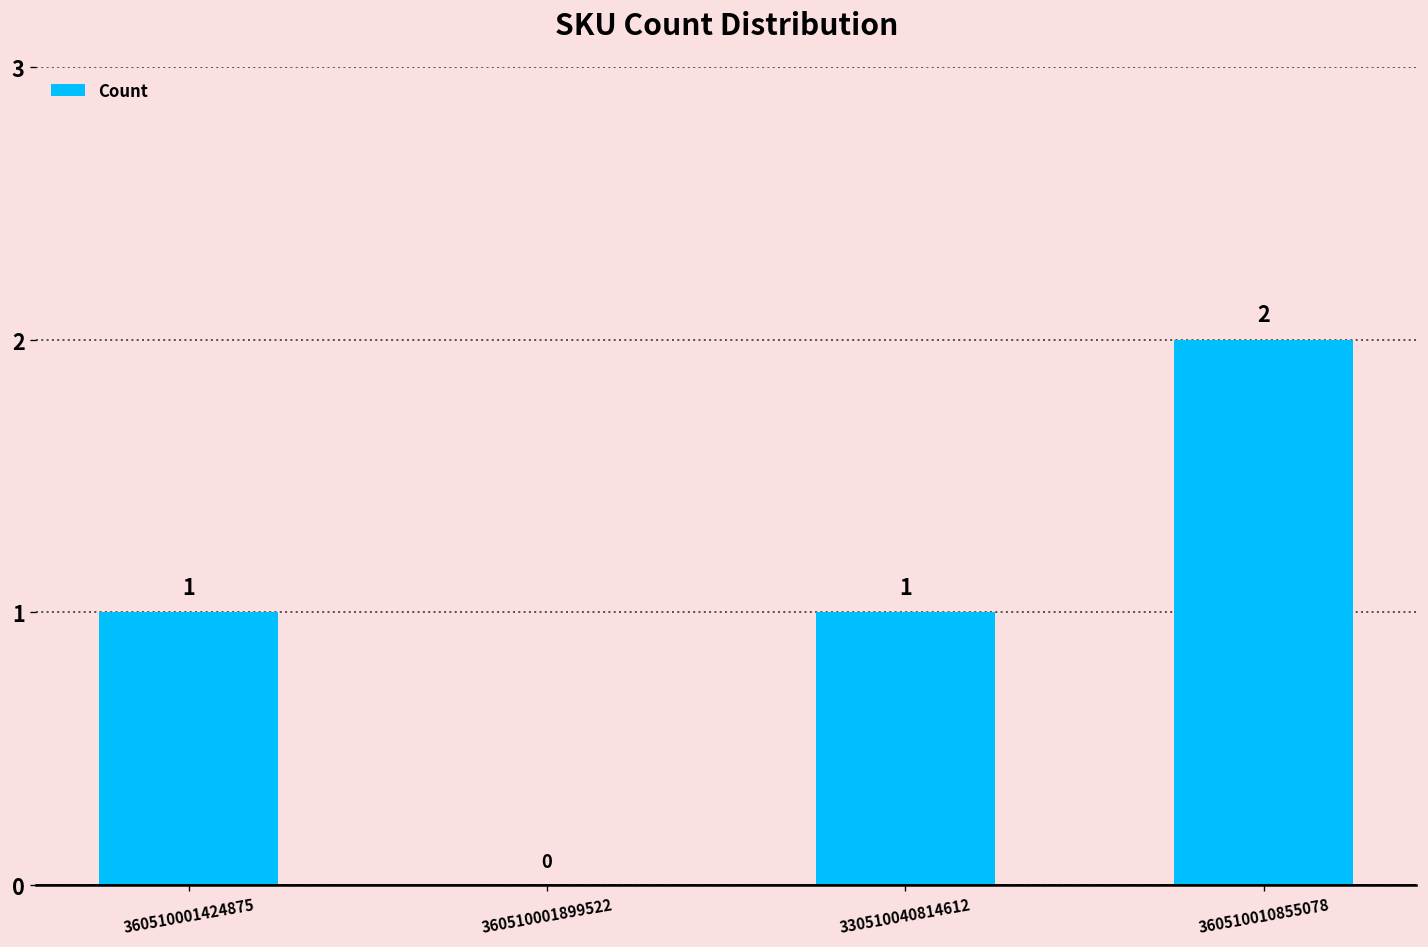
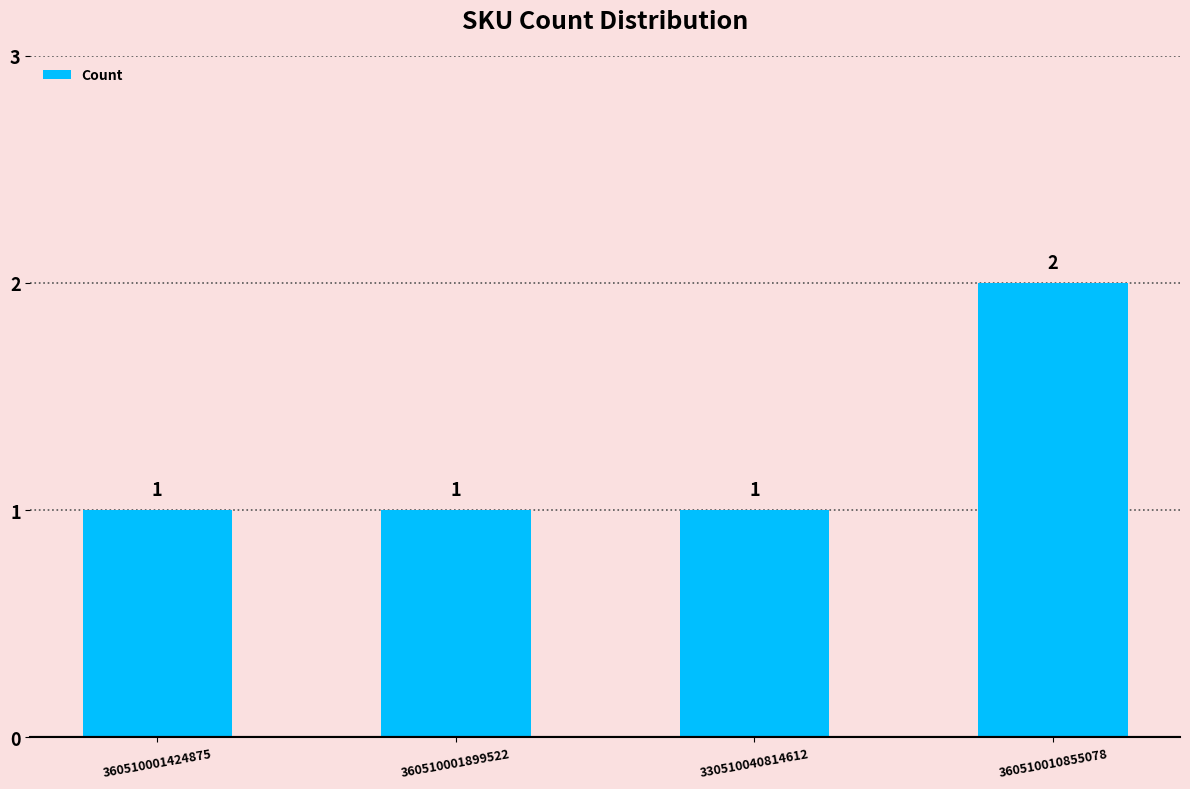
360510001899522: 0 -> 1
